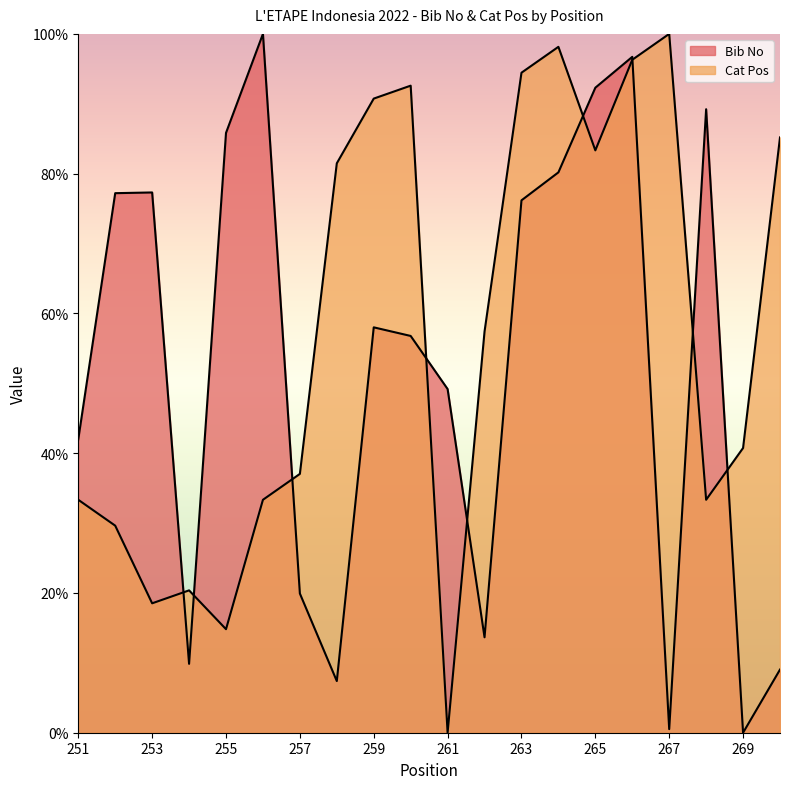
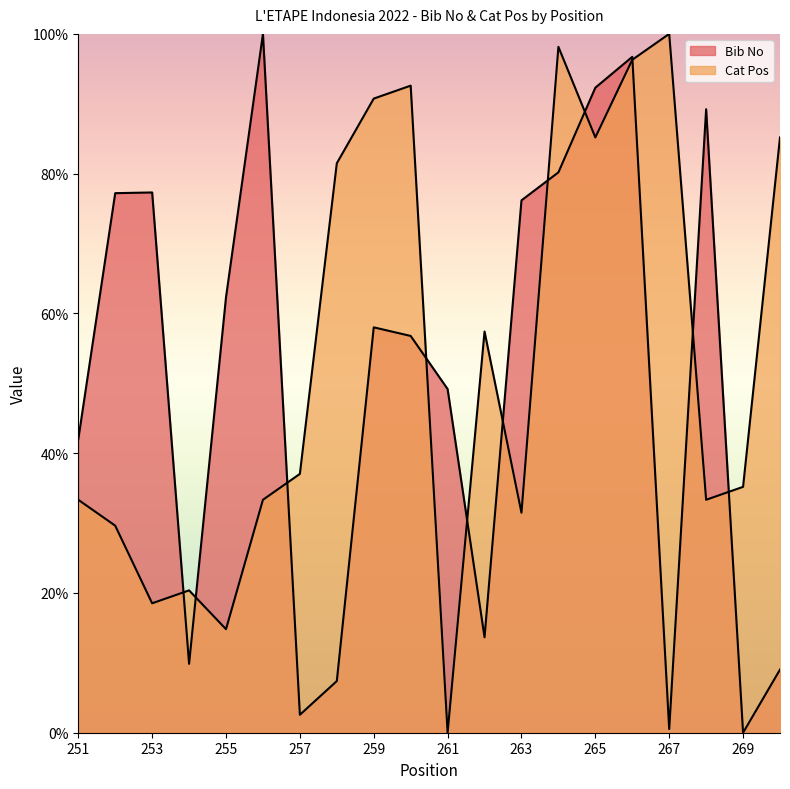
Bib No, 255: 86% -> 62%
Bib No, 257: 20% -> 3%
Cat Pos, 263: 94% -> 31%
Cat Pos, 265: 83% -> 85%
Cat Pos, 269: 41% -> 35%
